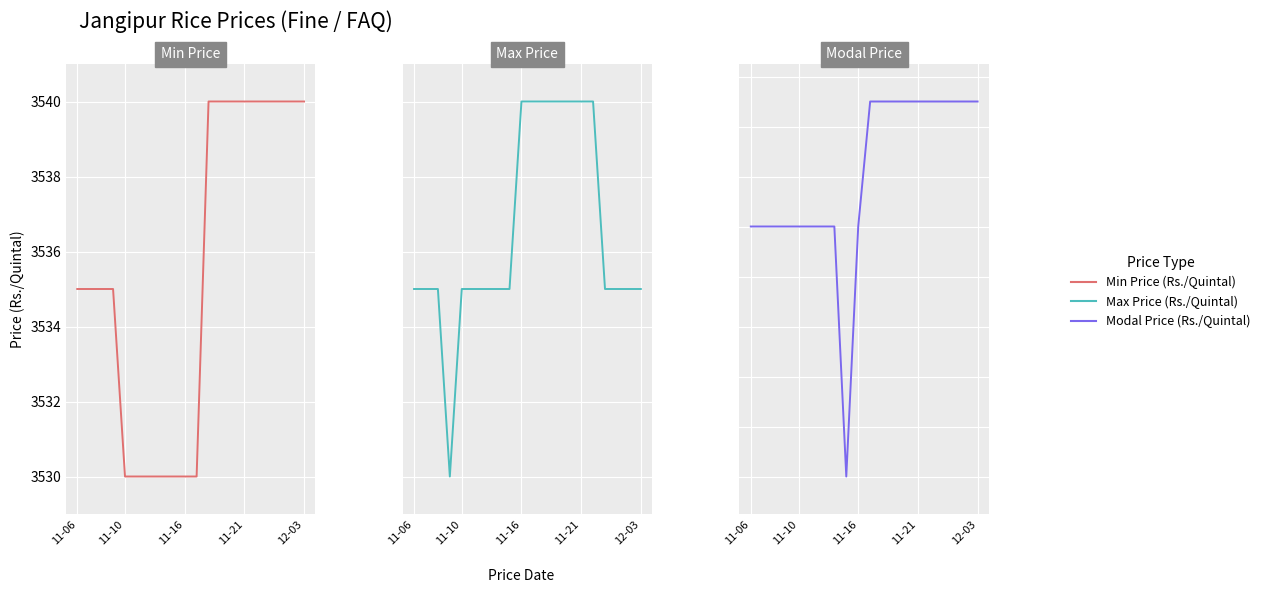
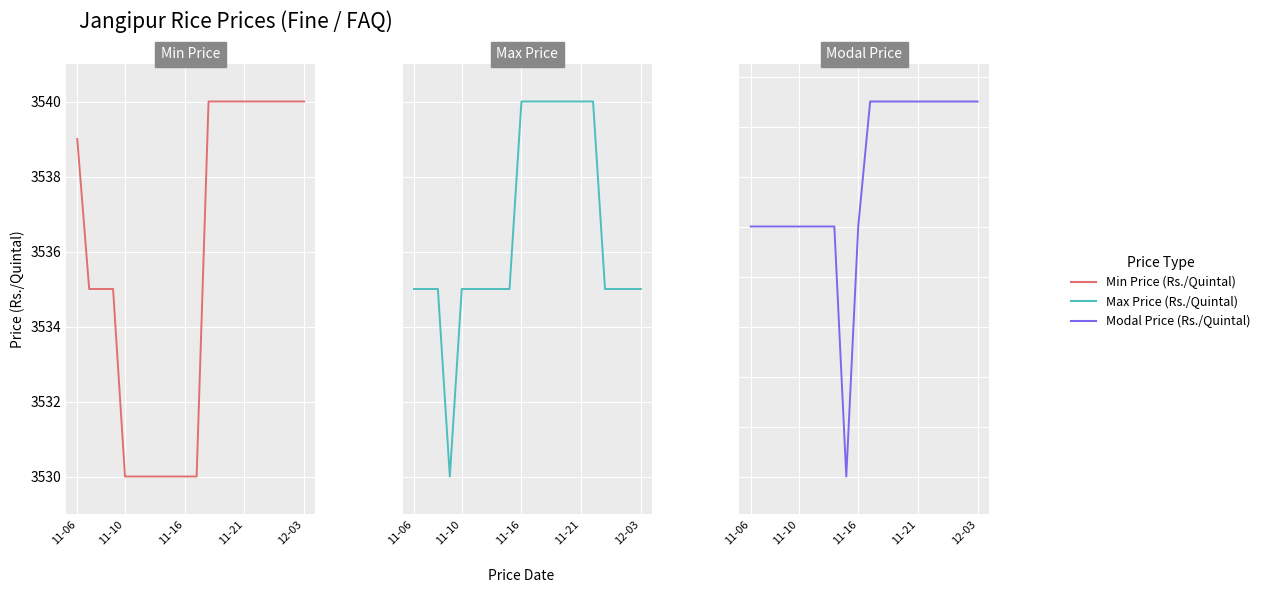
Min Price, 11-06: 3535 -> 3539
